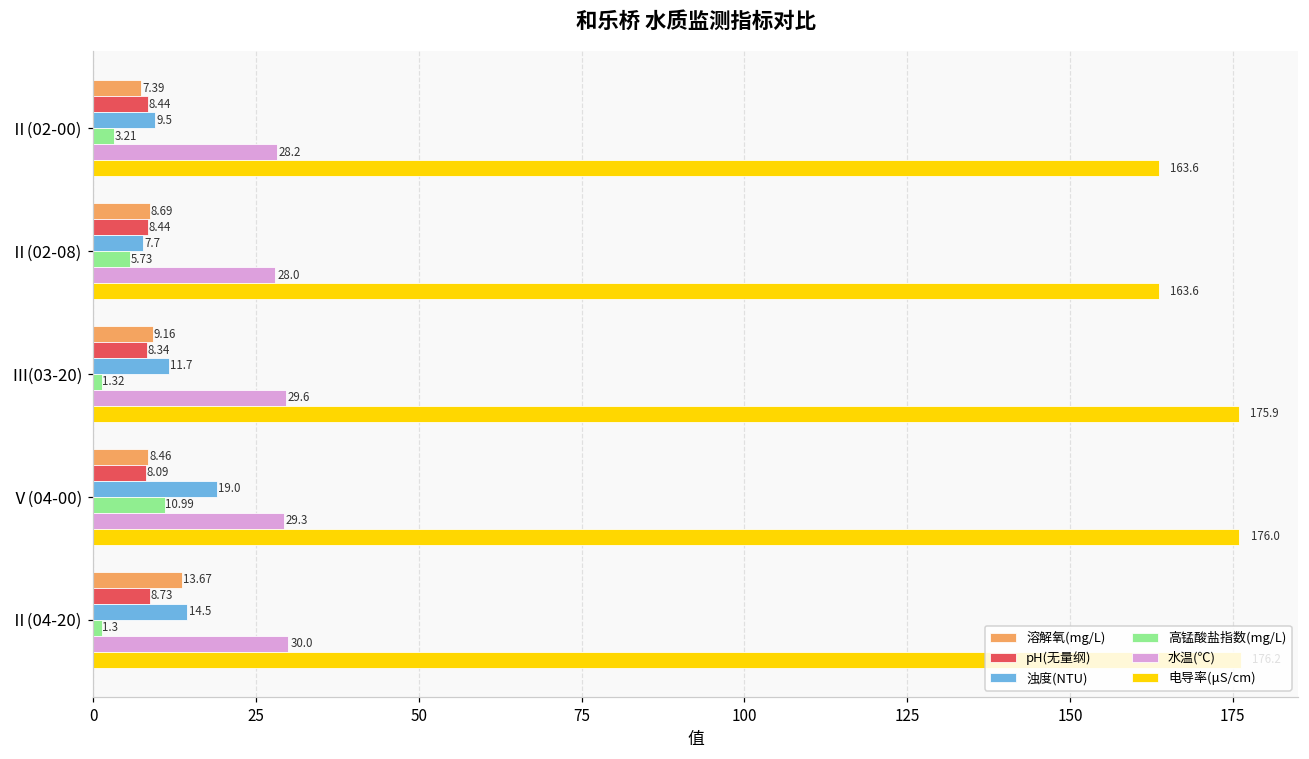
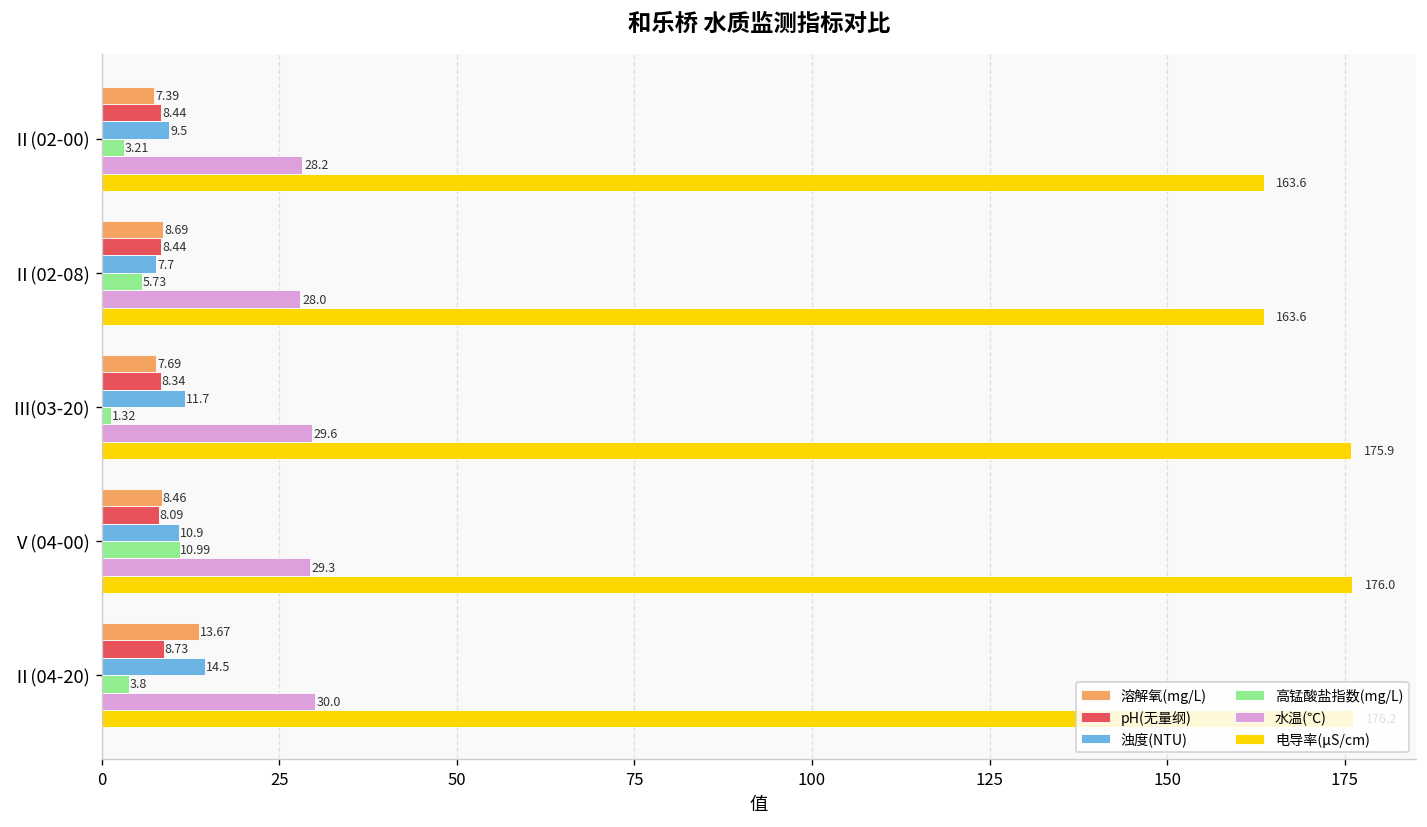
溶解氧(mg/L), Ⅲ(03-20): 9.16 -> 7.69
浊度(NTU), Ⅴ(04-00): 19.0 -> 10.9
高锰酸盐指数(mg/L), Ⅱ(04-20): 1.3 -> 3.8
